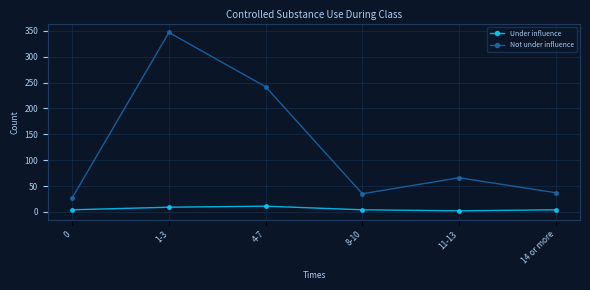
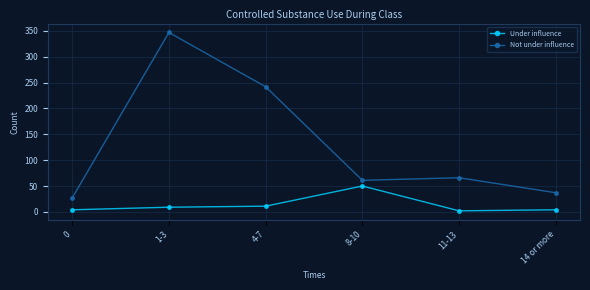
Under influence, 8-10: 0 -> 50
Not under influence, 8-10: 40 -> 60
